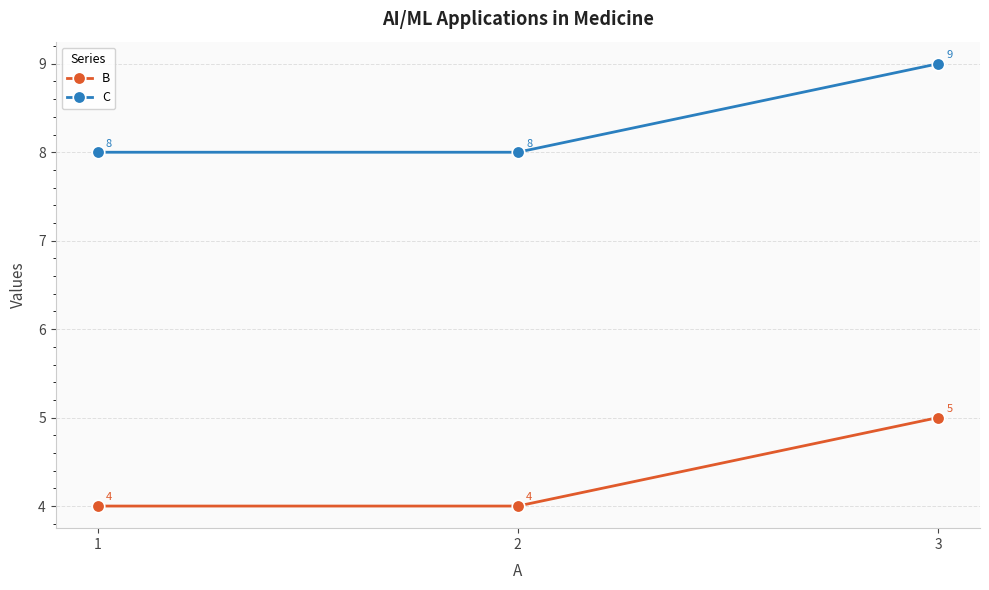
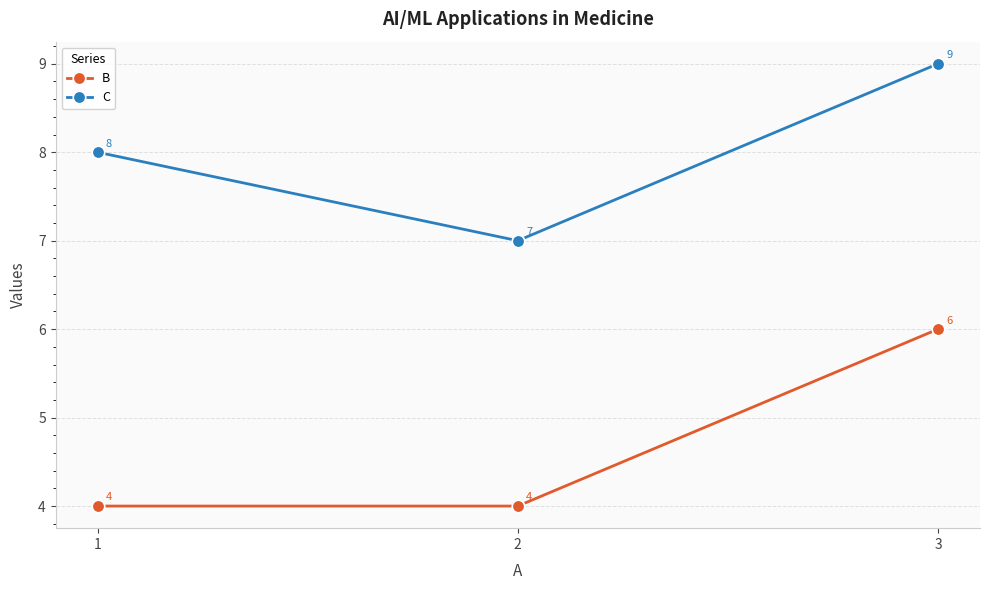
C, 2: 8 -> 7
B, 3: 5 -> 6
